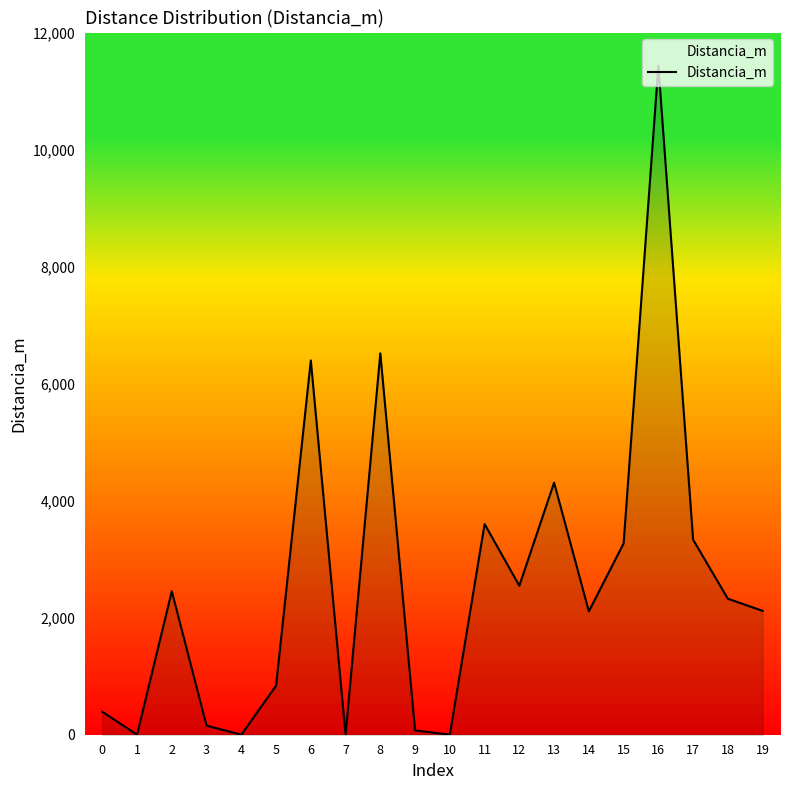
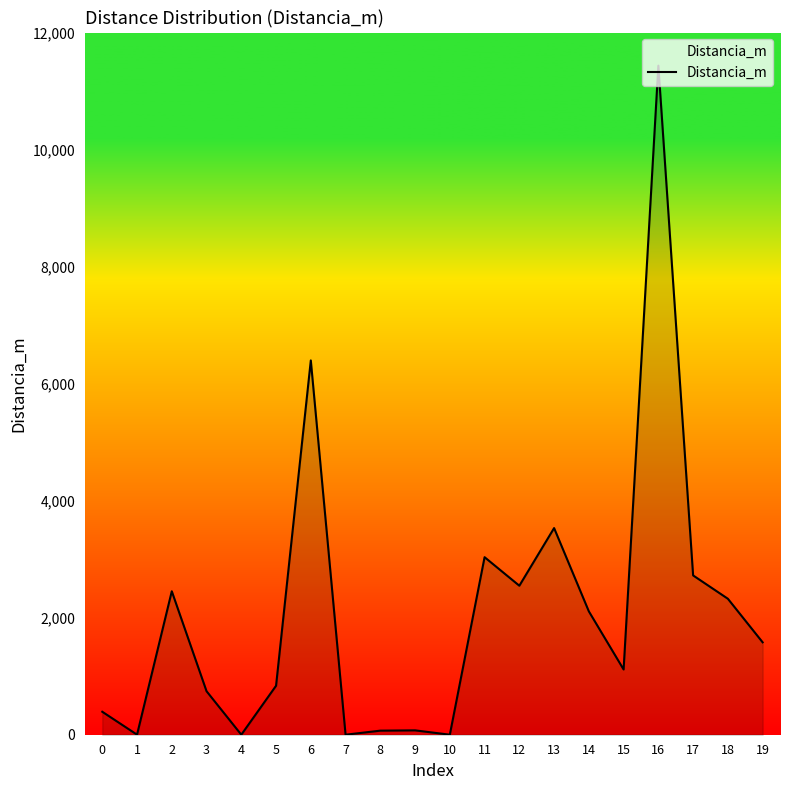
3: 200 -> 700
8: 6,500 -> 100
11: 3,600 -> 3,000
13: 4,300 -> 3,500
15: 3,300 -> 1,100
17: 3,300 -> 2,700
19: 2,100 -> 1,600
